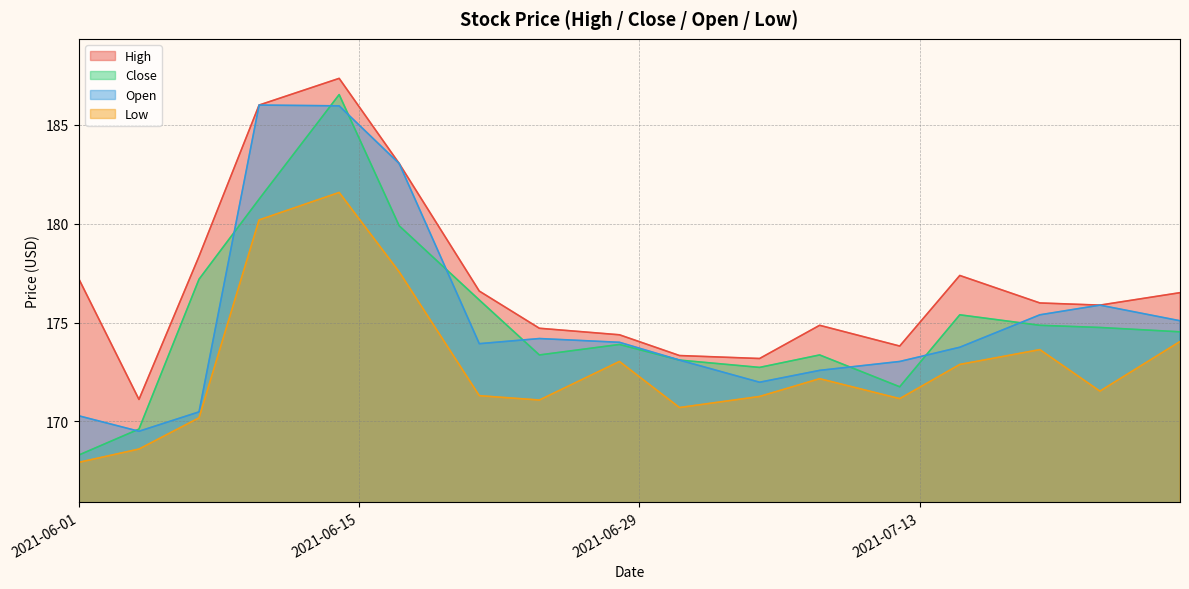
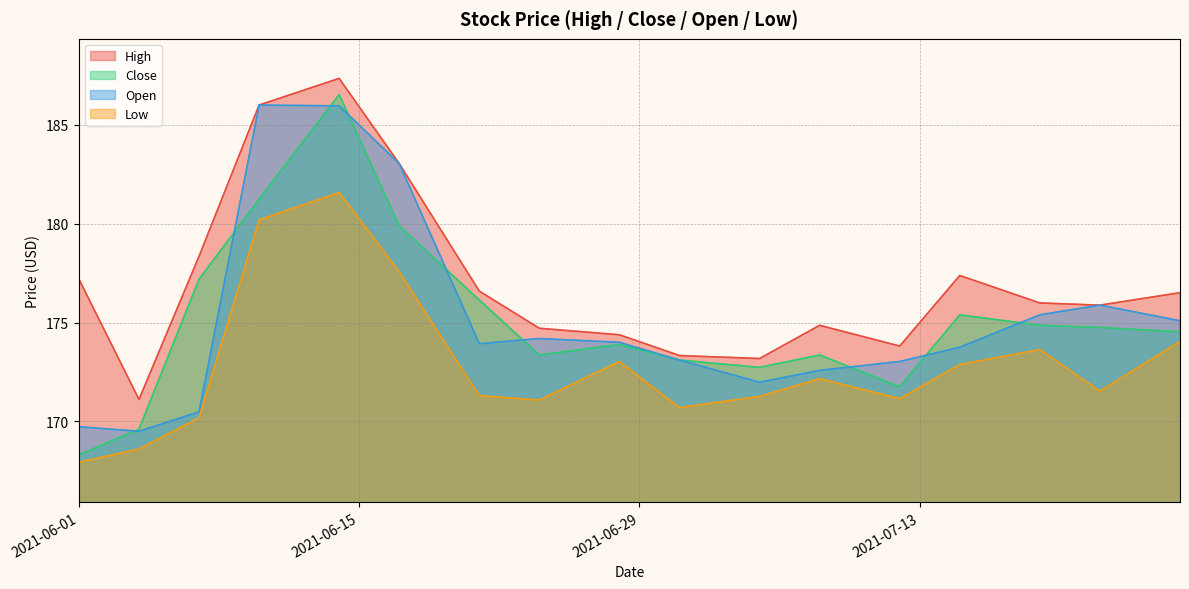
Open, 2021-06-01: 170.3 -> 169.7
